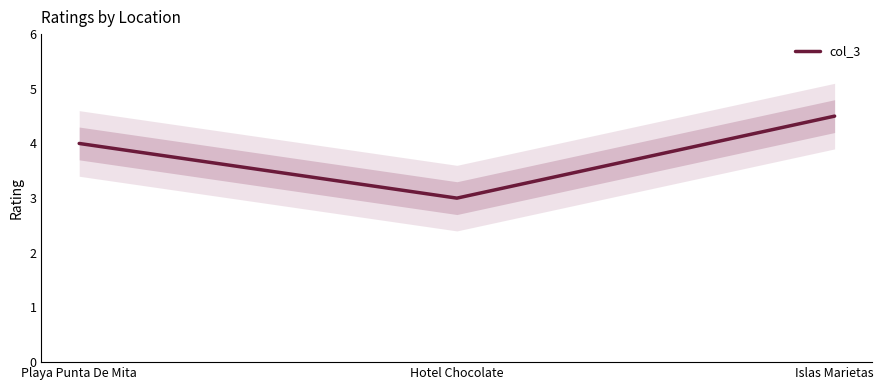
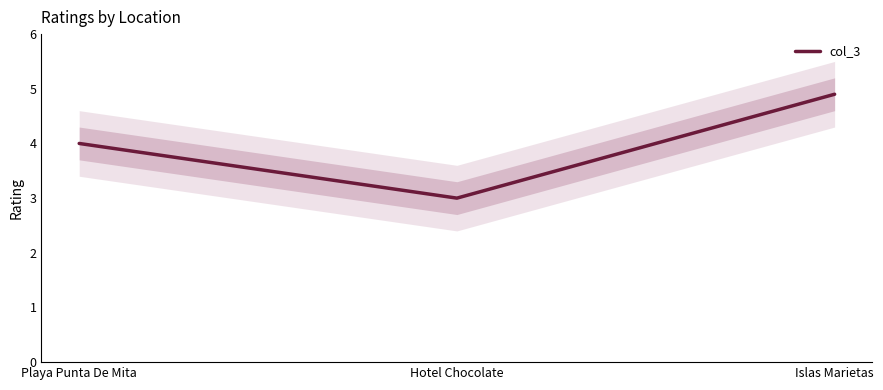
col_3, Islas Marietas: 4.5 -> 4.9
